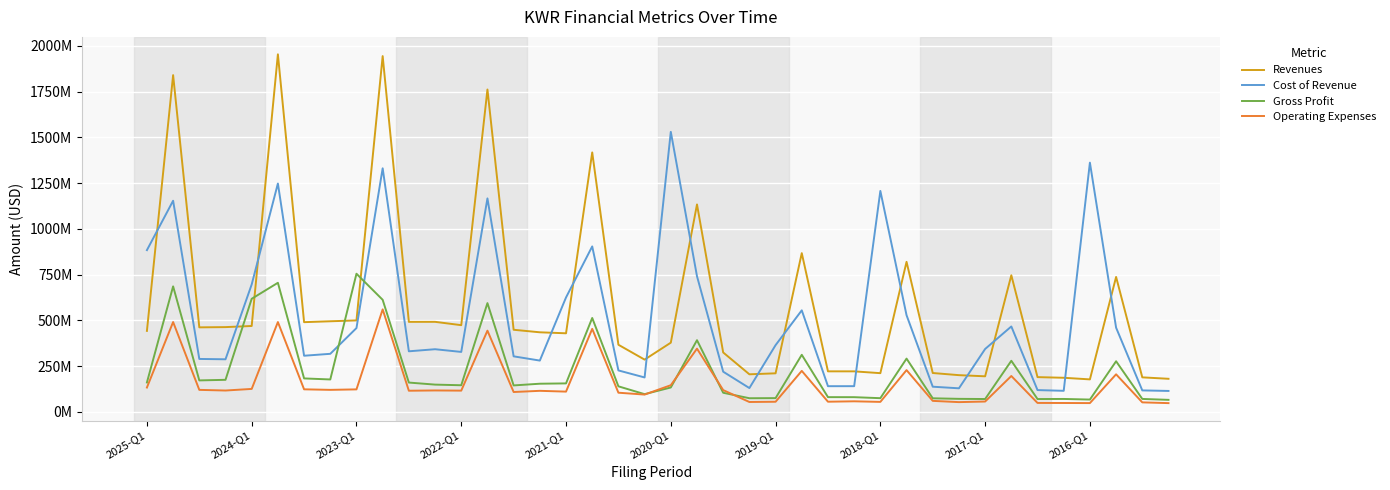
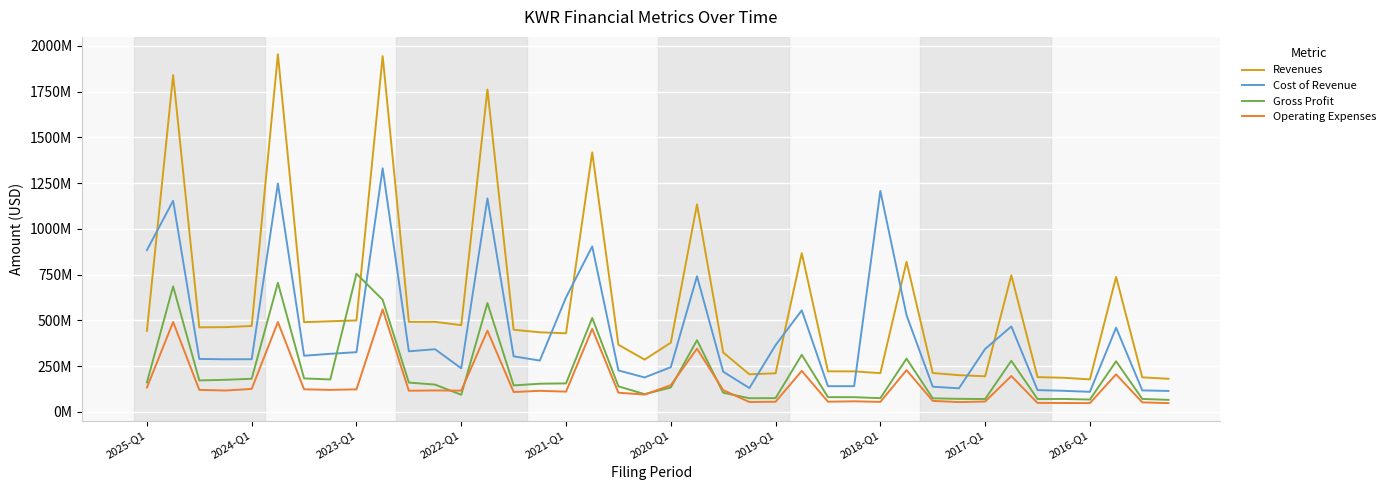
Cost of Revenue, 2024-Q1: 700000000 -> 290000000
Gross Profit, 2024-Q1: 620000000 -> 180000000
Cost of Revenue, 2023-Q1: 460000000 -> 330000000
Cost of Revenue, 2022-Q1: 330000000 -> 240000000
Gross Profit, 2022-Q1: 150000000 -> 90000000
Cost of Revenue, 2020-Q1: 1530000000 -> 240000000
Cost of Revenue, 2016-Q1: 1360000000 -> 110000000
